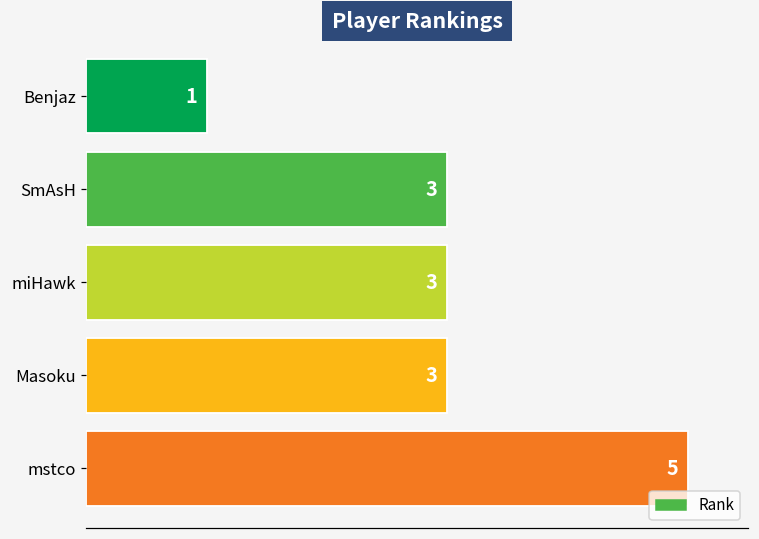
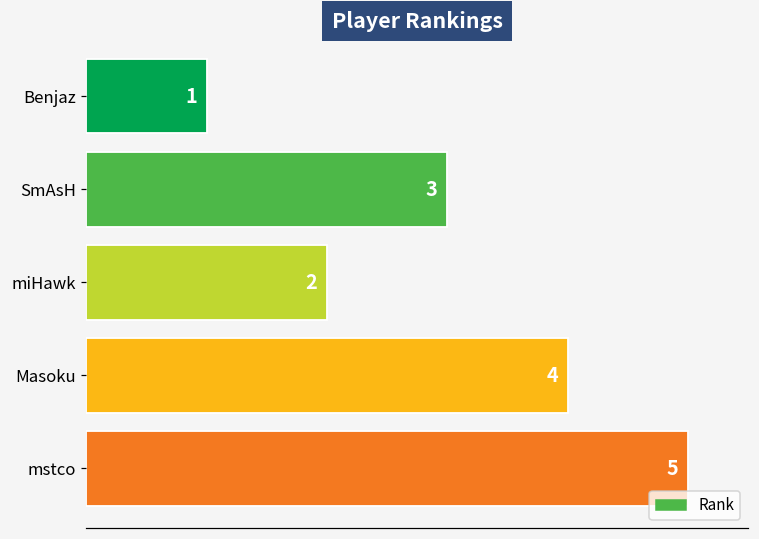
miHawk: 3 -> 2
Masoku: 3 -> 4
